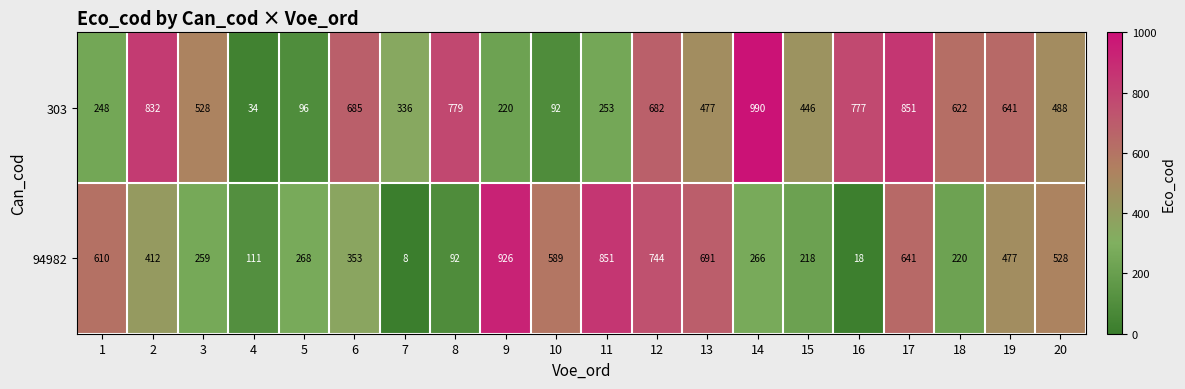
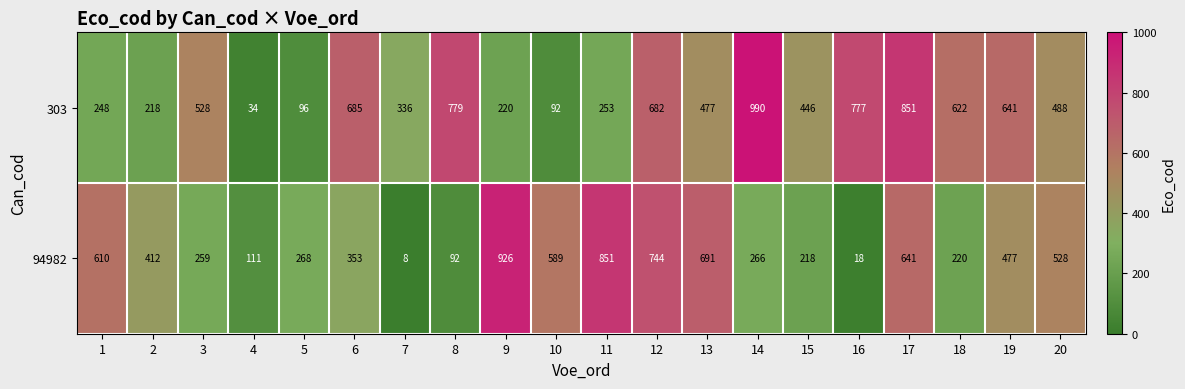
303, 2: 832 -> 218
